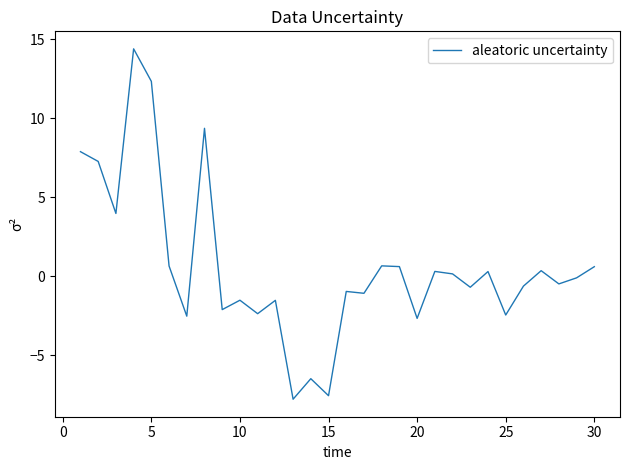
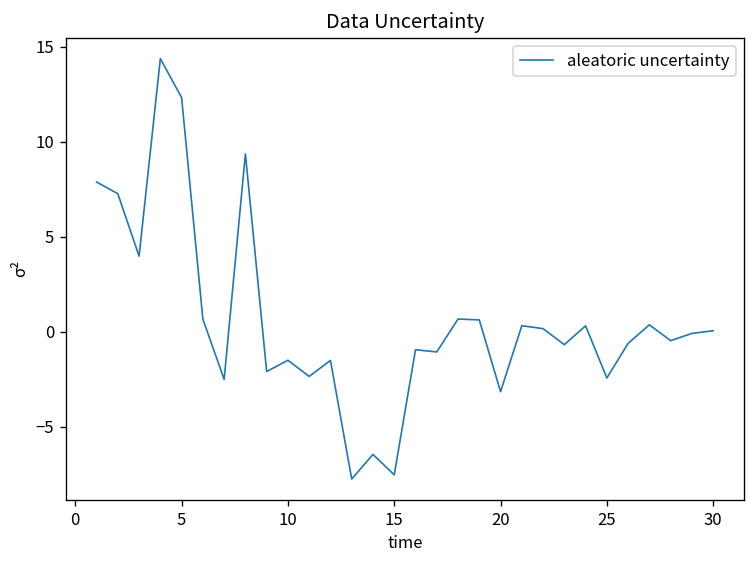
20: -2.7 -> -3.2
30: 0.6 -> 0.0
